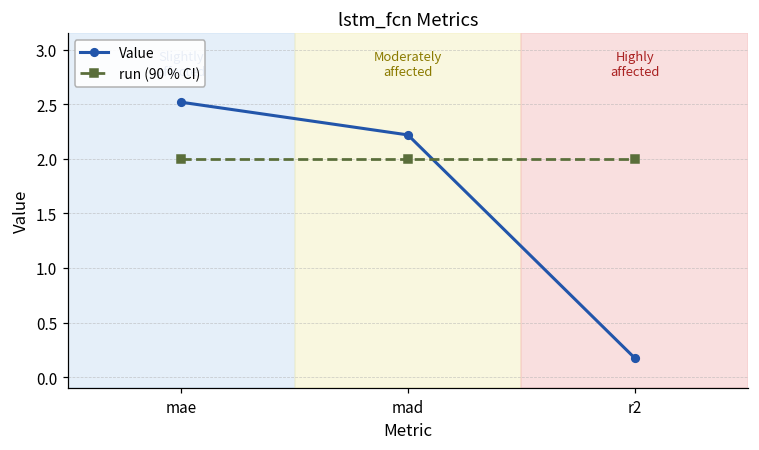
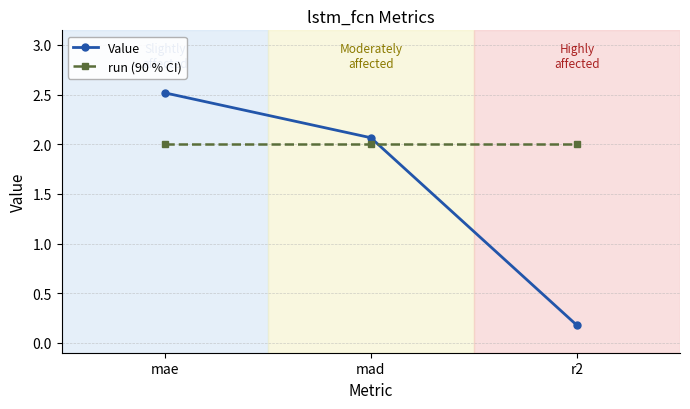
Value, mad: 2.2 -> 2.1
